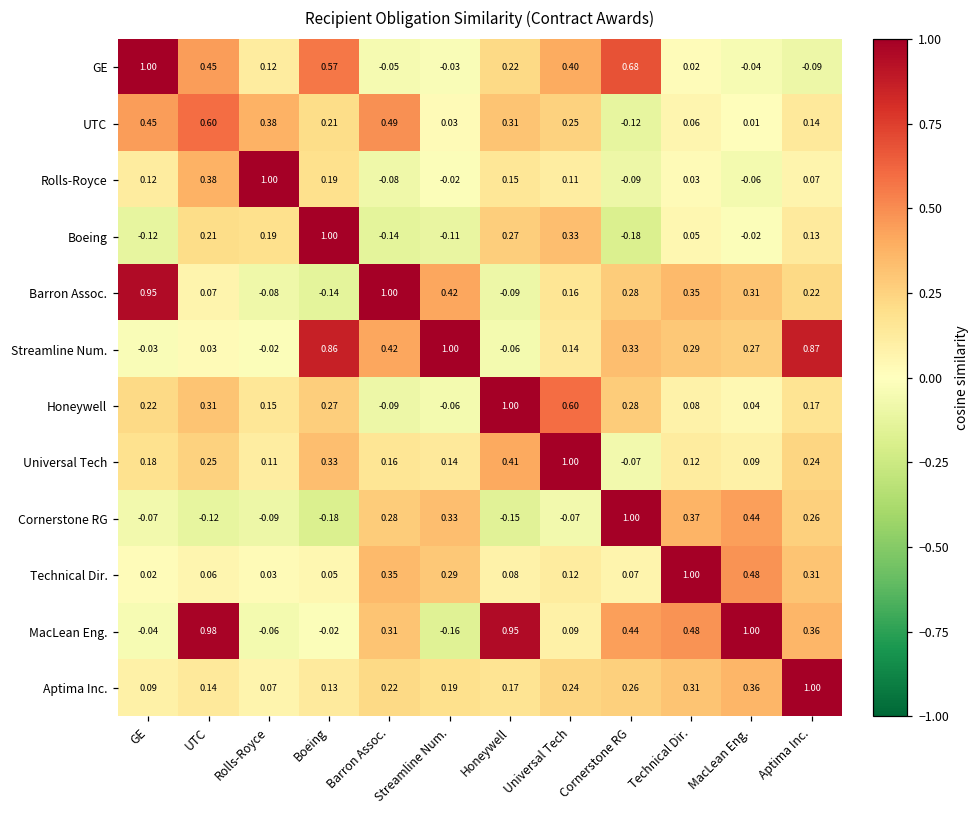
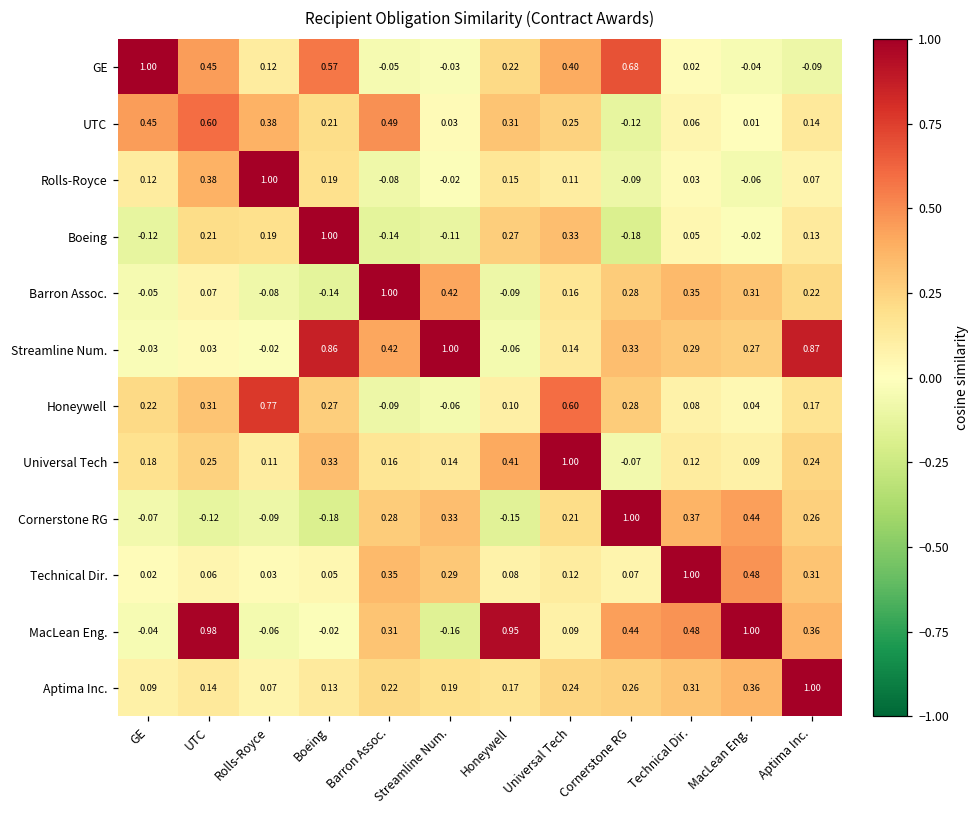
Barron Assoc., GE: 0.95 -> -0.05
Honeywell, Rolls-Royce: 0.15 -> 0.77
Honeywell, Honeywell: 1.00 -> 0.10
Cornerstone RG, Universal Tech: -0.07 -> 0.21
